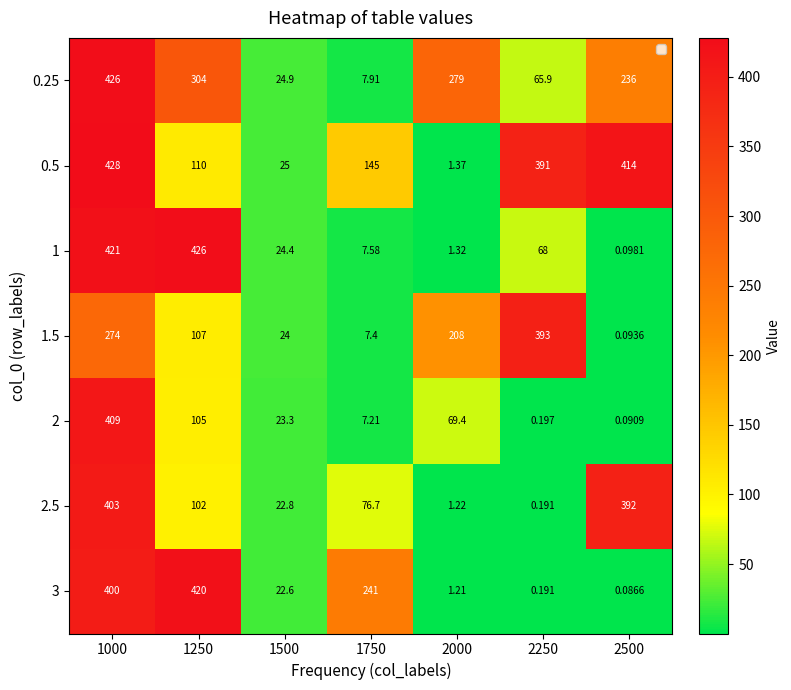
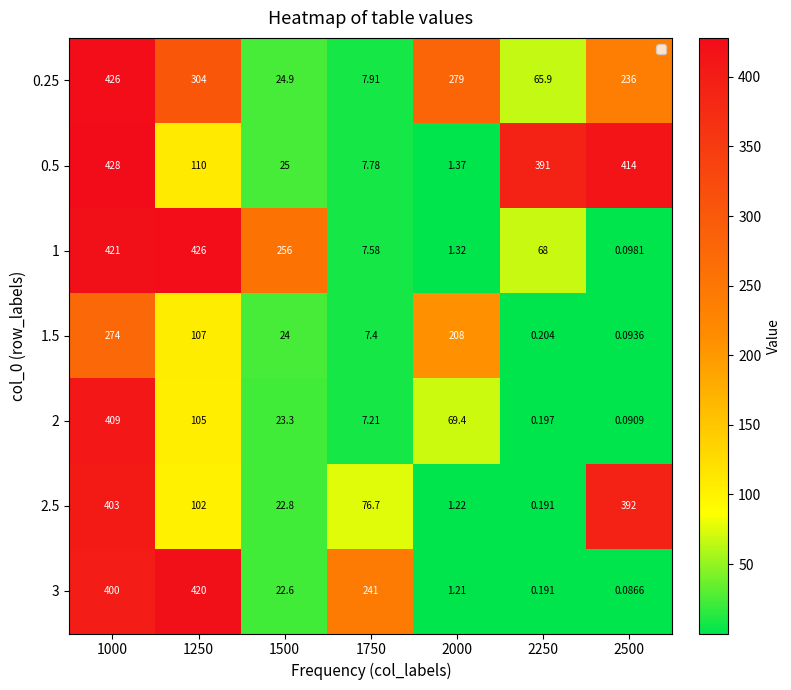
0.5, 1750: 145 -> 7.78
1, 1500: 24.4 -> 256
1.5, 2250: 393 -> 0.204
